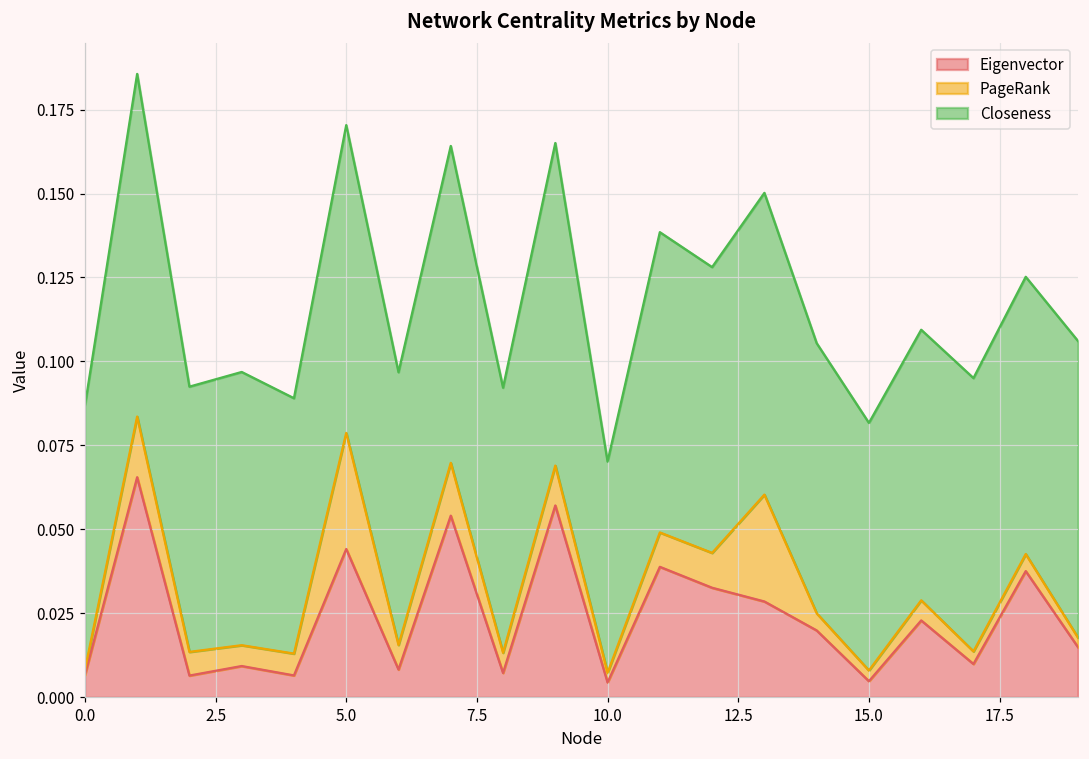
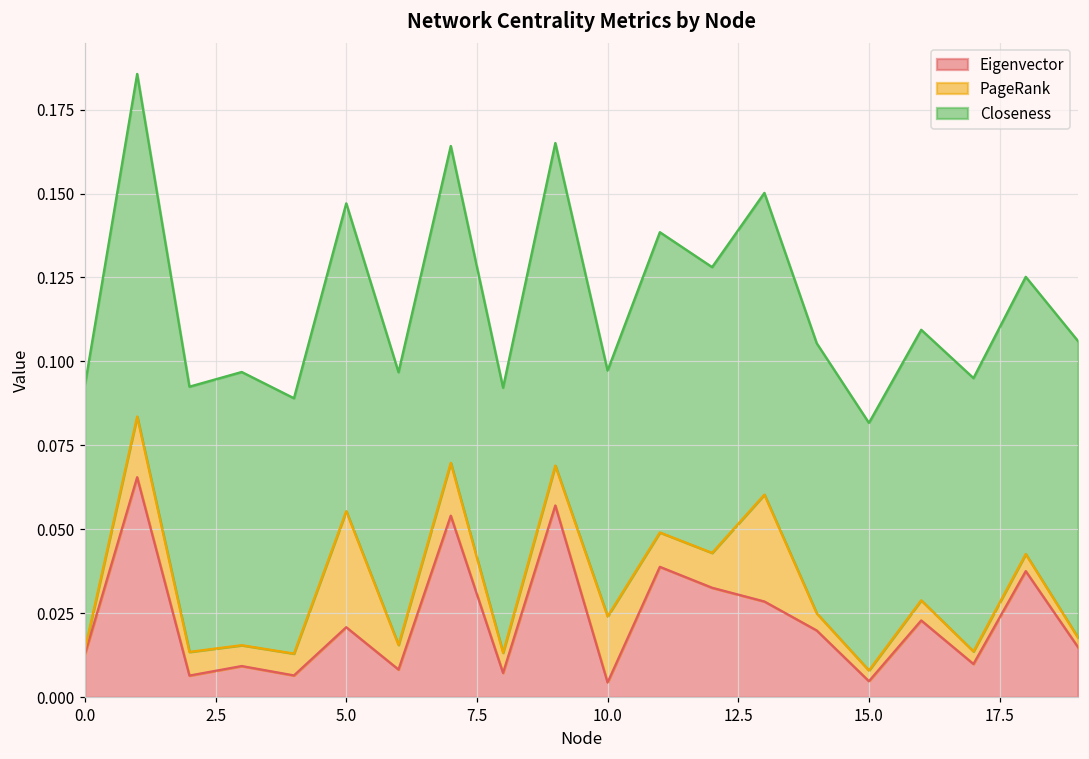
Eigenvector, 0.0: 0.007 -> 0.013
Eigenvector, 5.0: 0.044 -> 0.021
PageRank, 10.0: 0.003 -> 0.020
Closeness, 10.0: 0.063 -> 0.073
